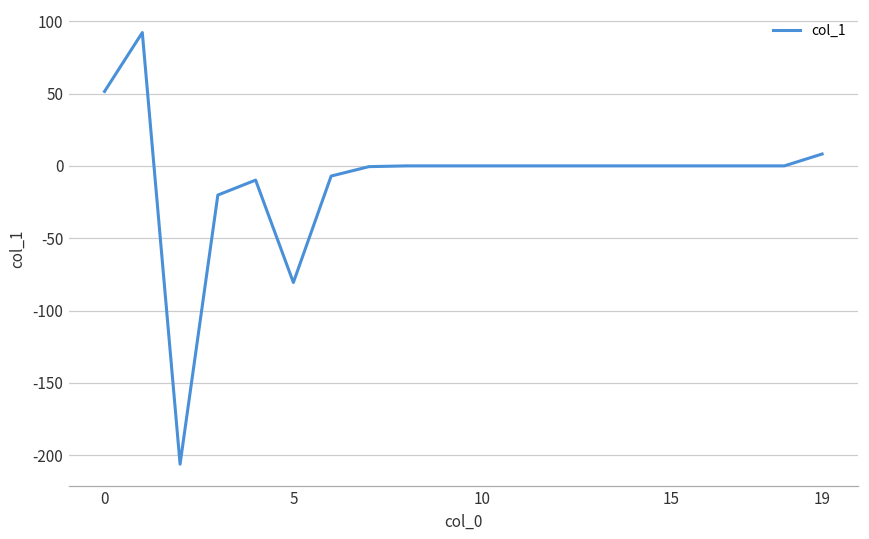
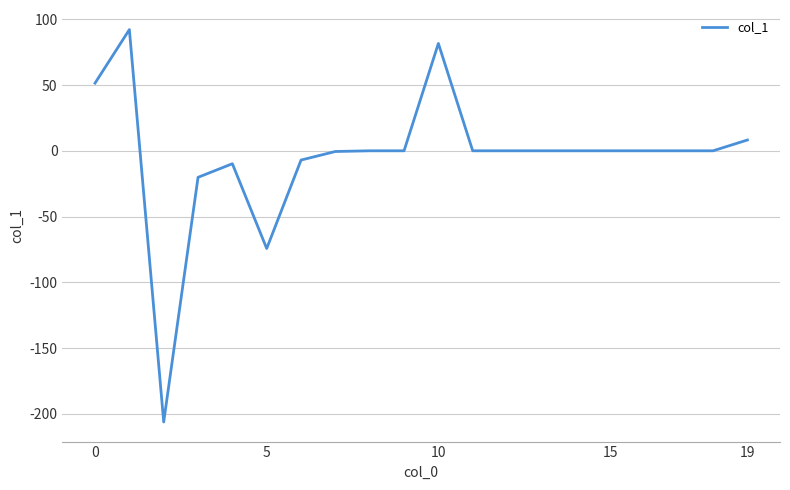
5: -81 -> -74
10: 0 -> 82
